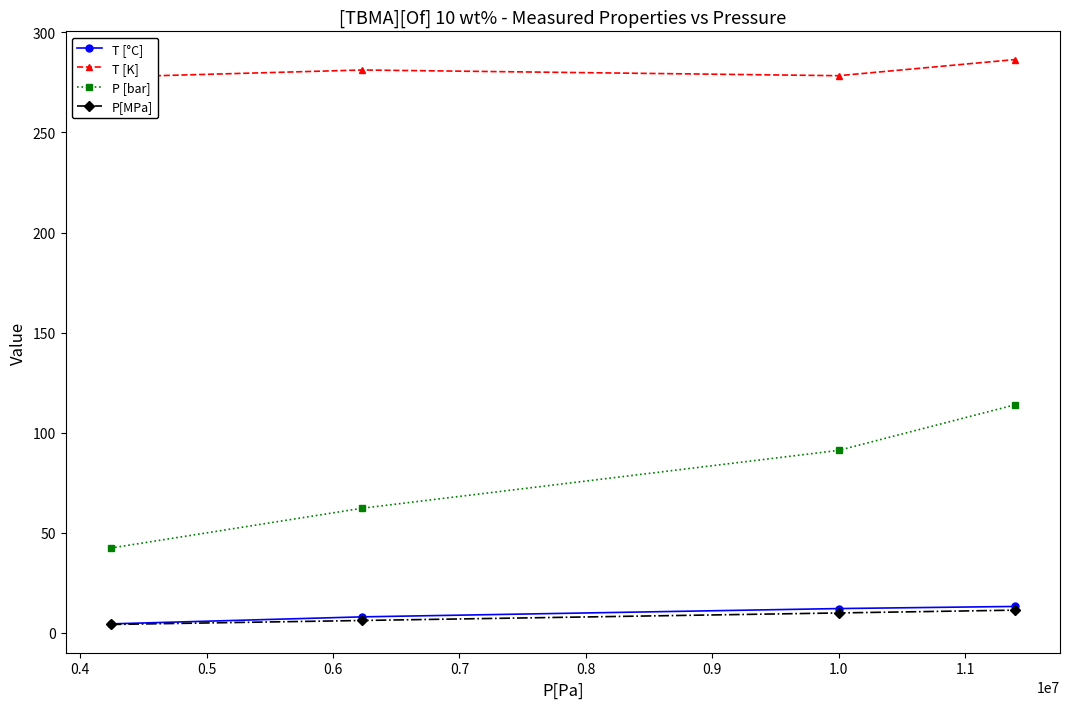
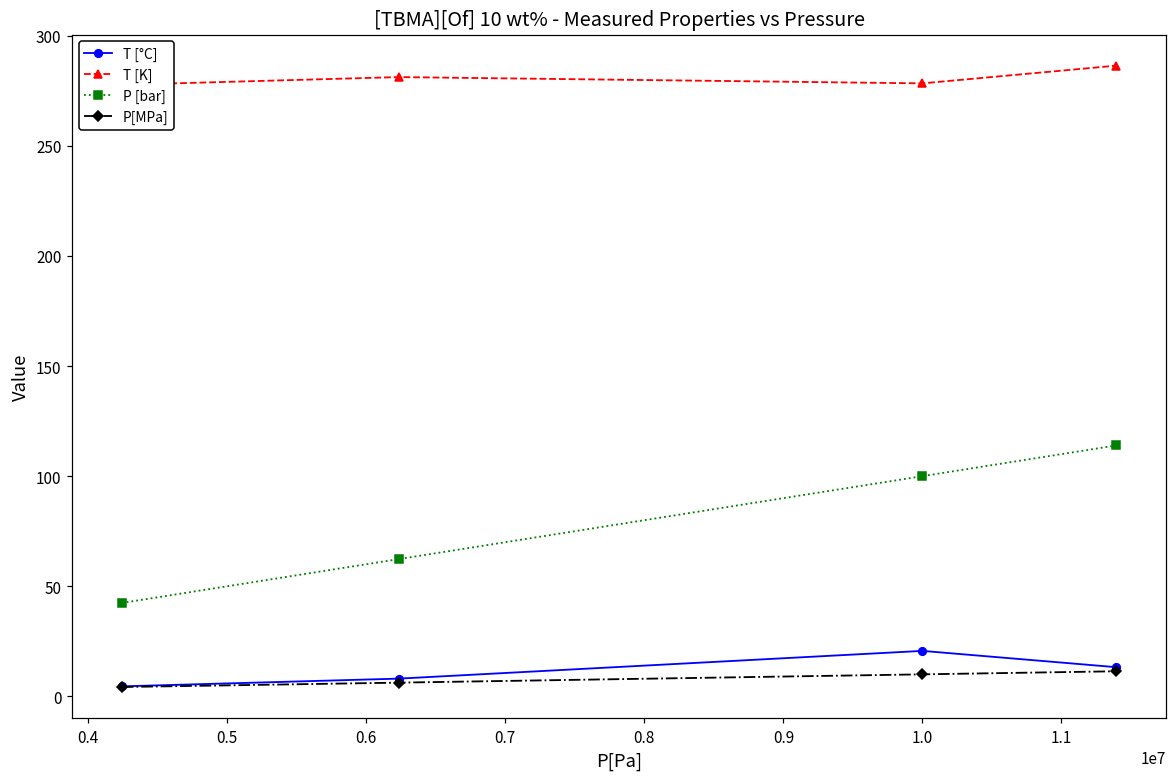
T [°C], 1.0: 12 -> 21
P [bar], 1.0: 91 -> 100
